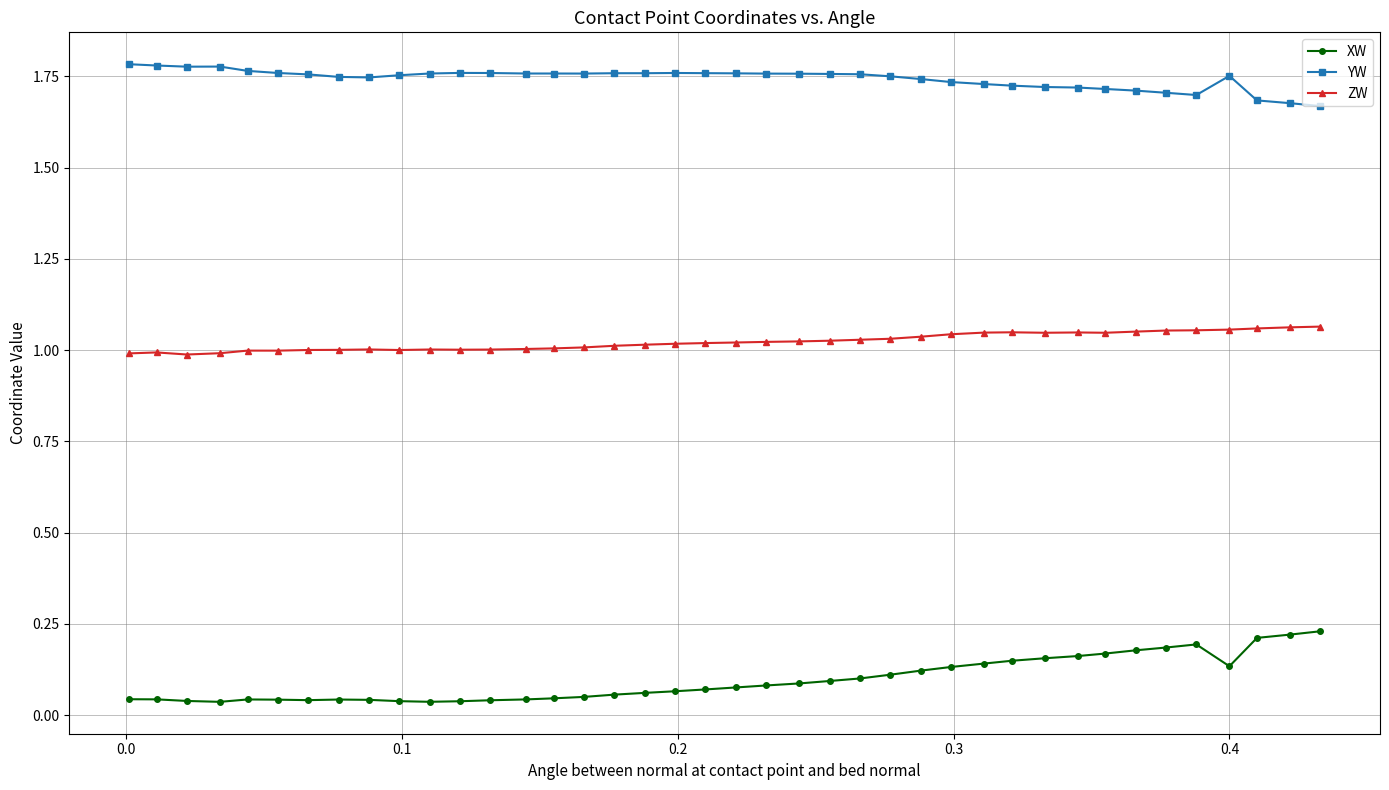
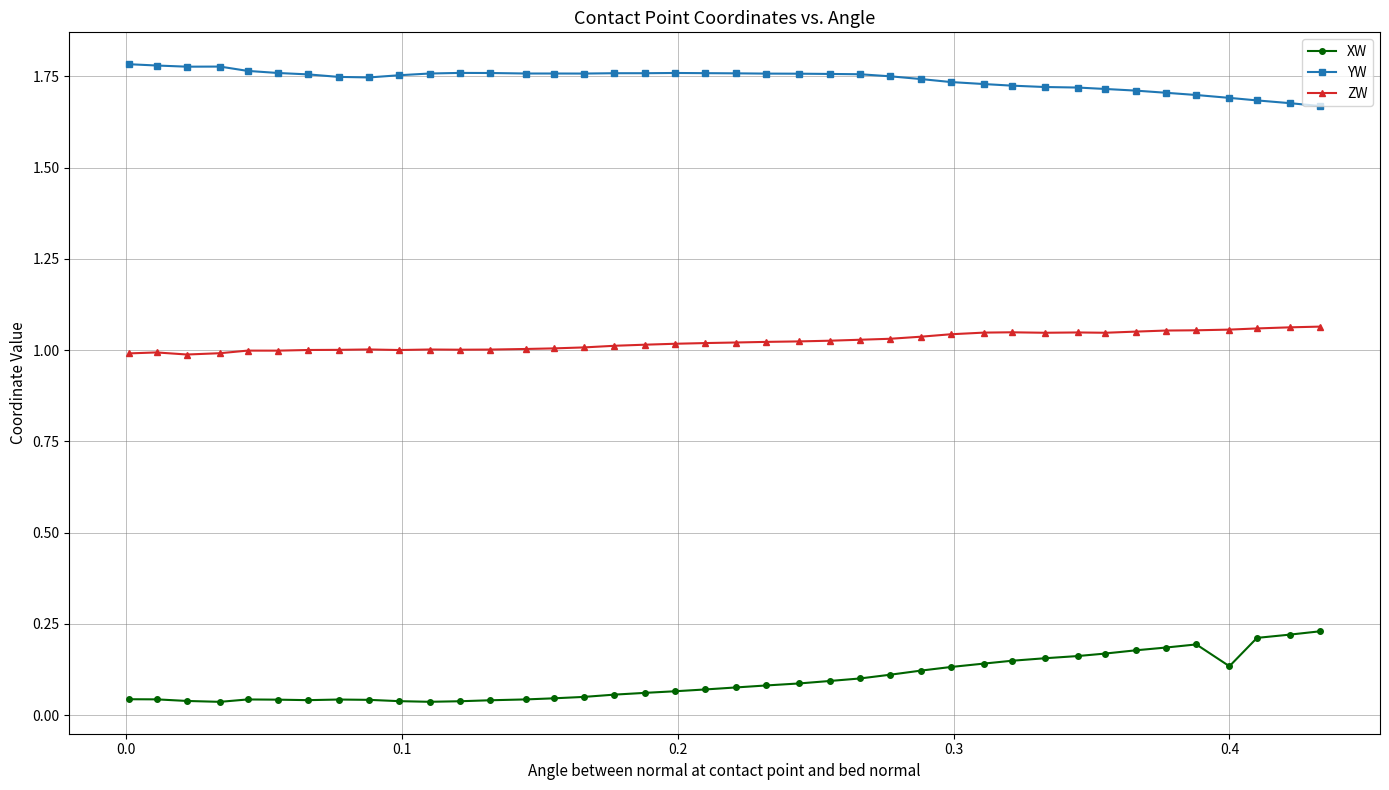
YW, 0.4: 1.75 -> 1.69
